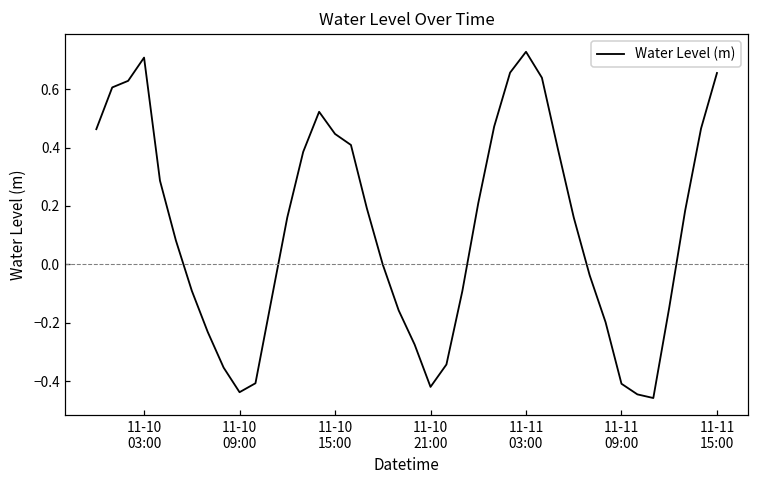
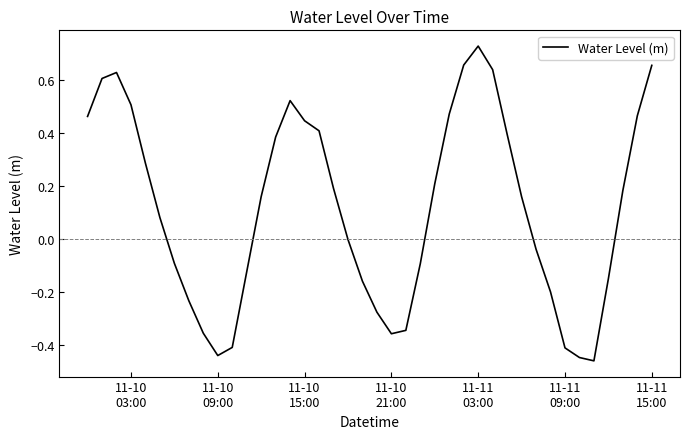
11-10 03:00: 0.71 -> 0.51
11-10 21:00: -0.42 -> -0.36
